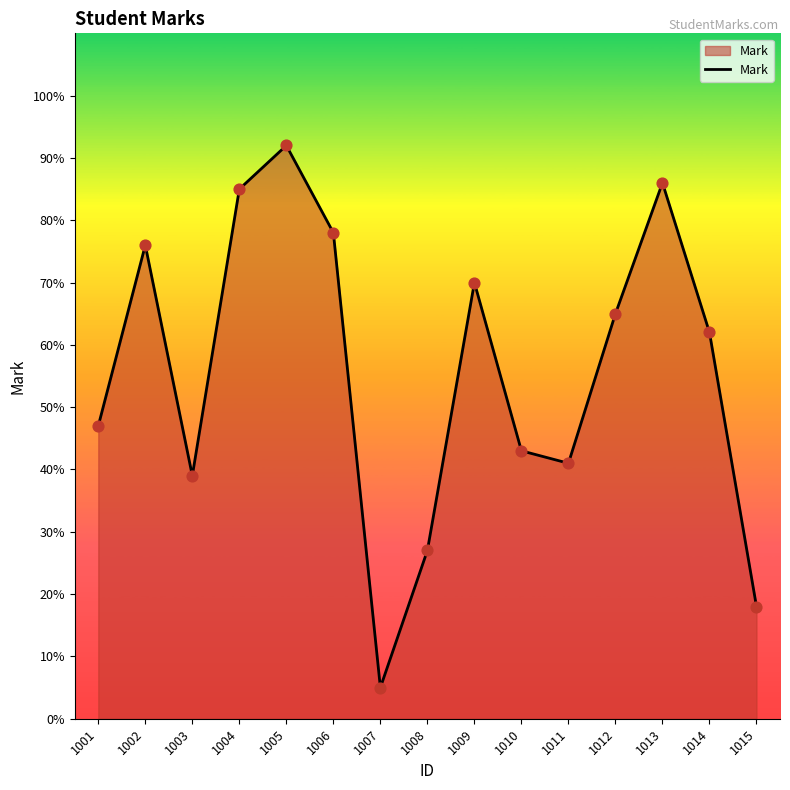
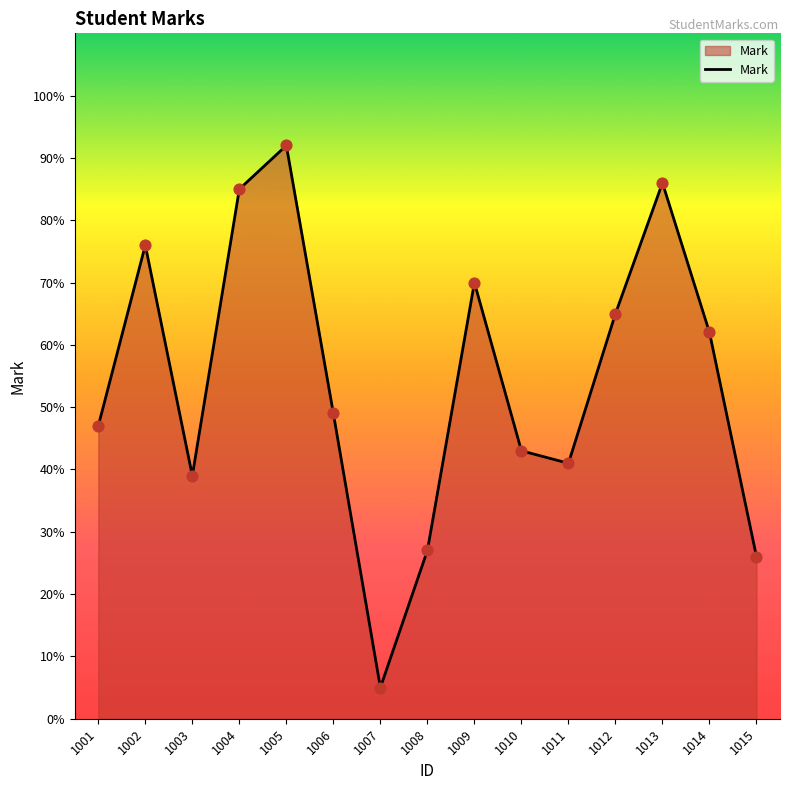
1006: 78% -> 49%
1015: 18% -> 26%
